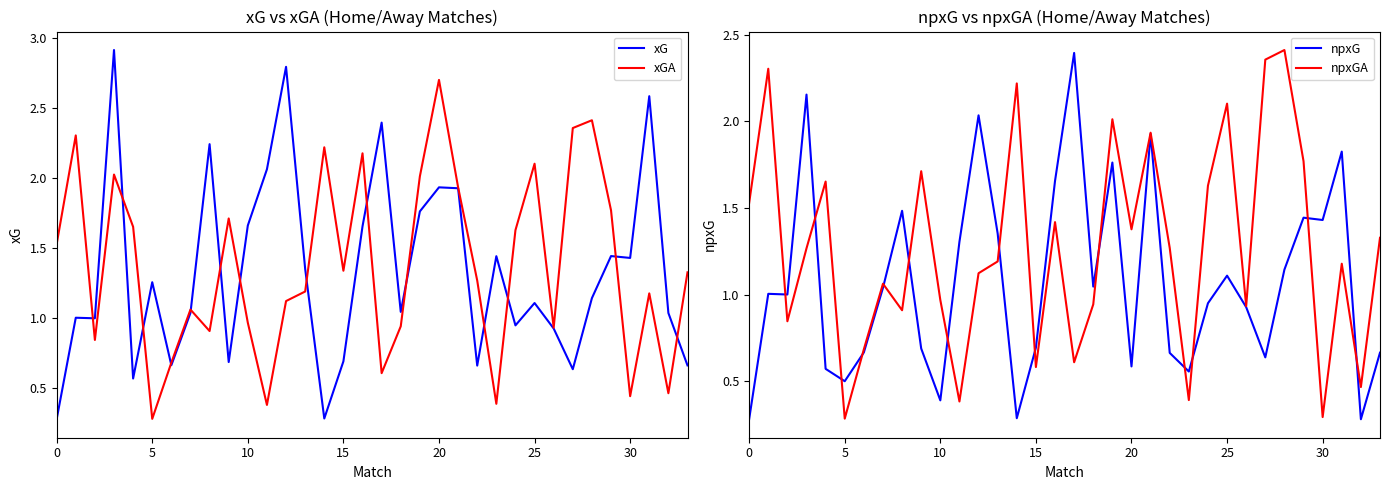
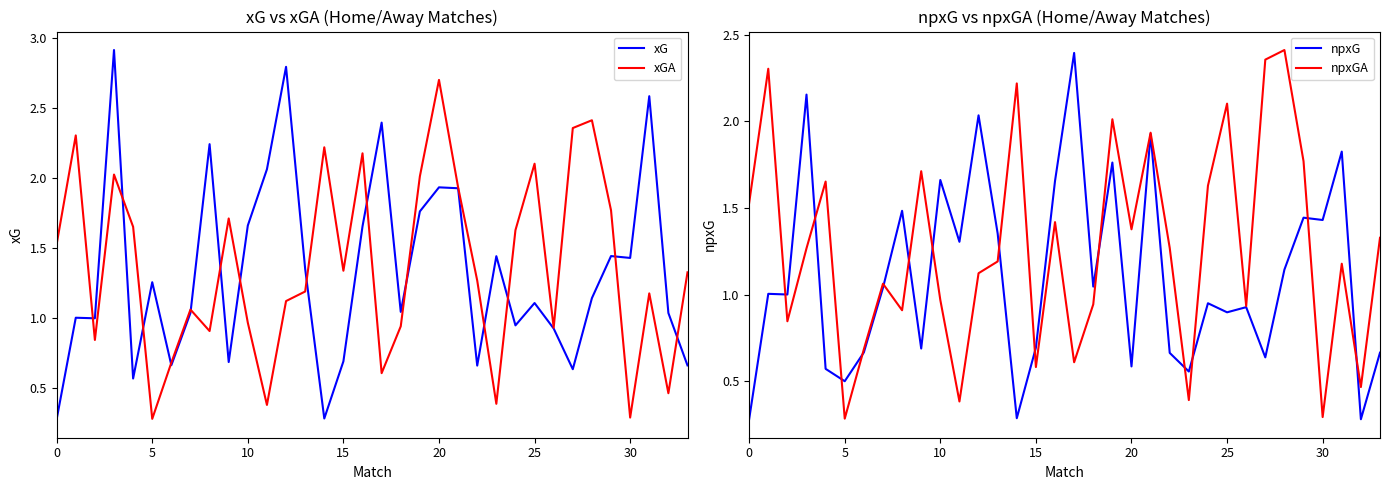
xG vs xGA (Home/Away Matches), xGA, 30: 0.45 -> 0.29
npxG vs npxGA (Home/Away Matches), npxG, 10: 0.39 -> 1.66
npxG vs npxGA (Home/Away Matches), npxG, 25: 1.11 -> 0.90
